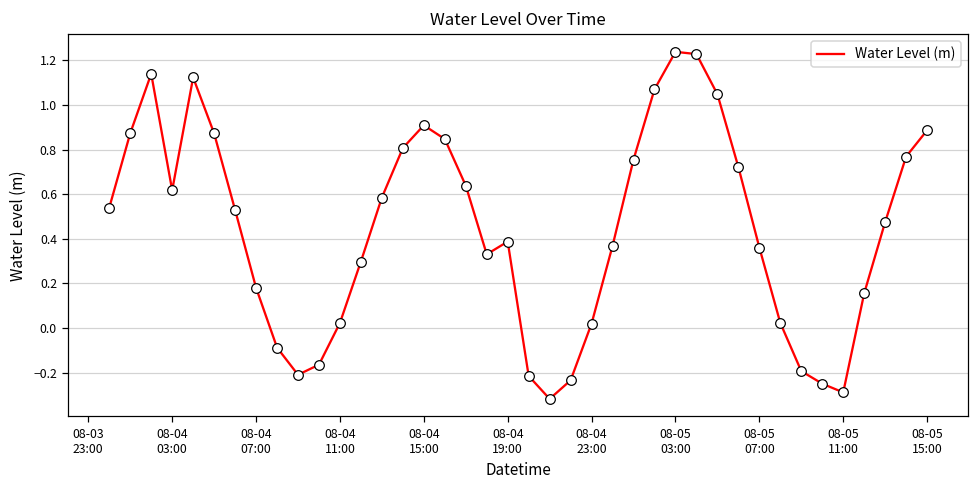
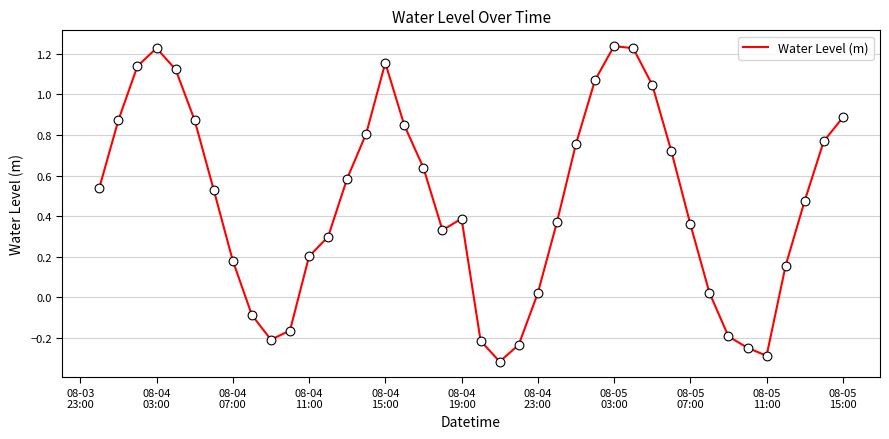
08-04 03:00: 0.62 -> 1.23
08-04 11:00: 0.02 -> 0.20
08-04 15:00: 0.91 -> 1.16
